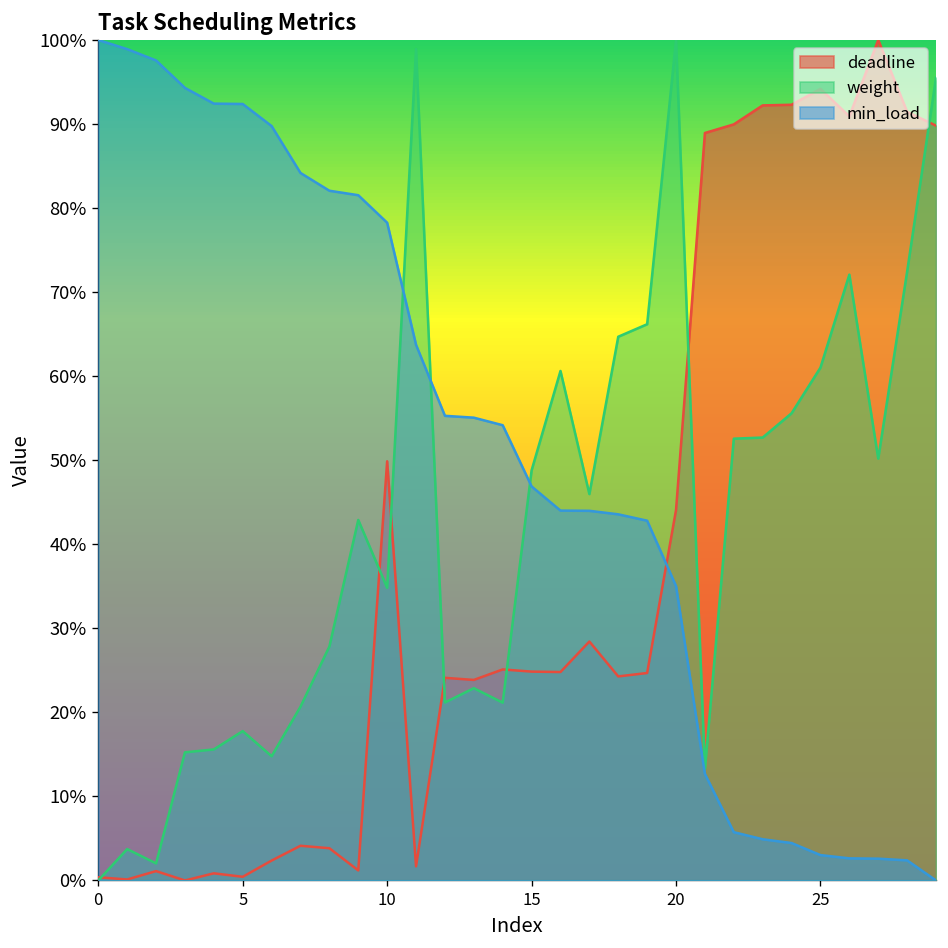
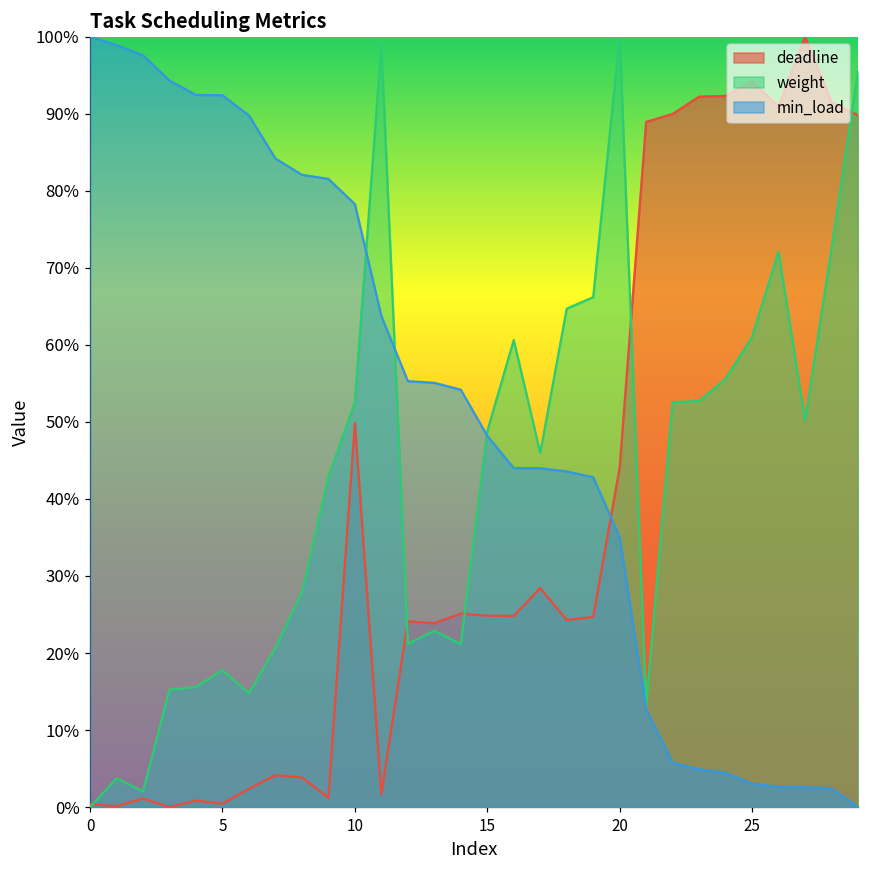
weight, 10: 35% -> 53%
min_load, 15: 47% -> 48%
